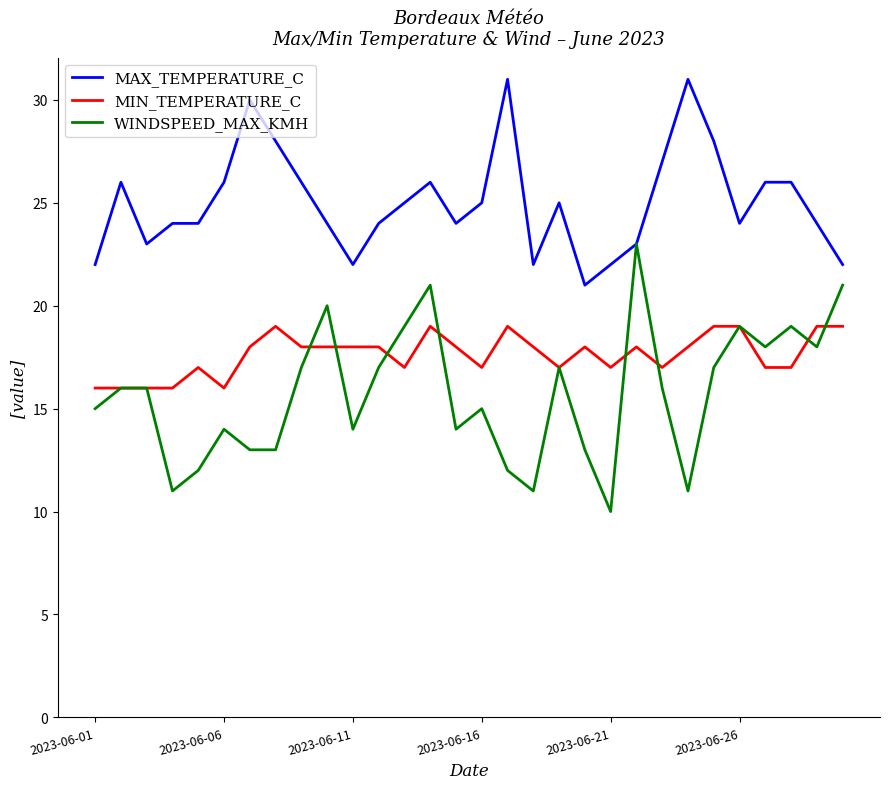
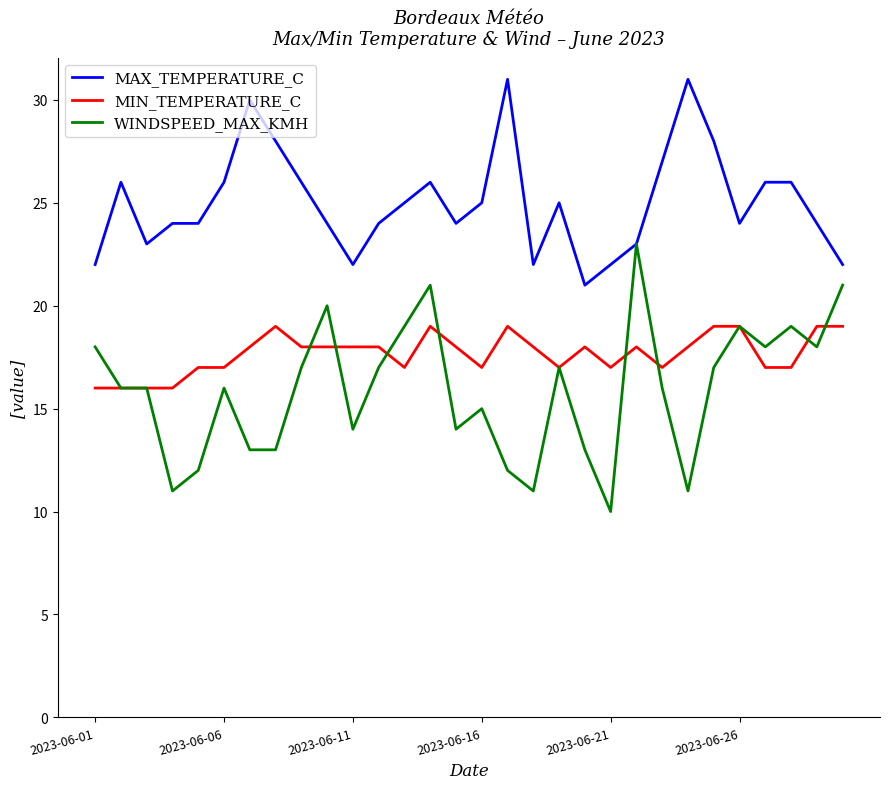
WINDSPEED_MAX_KMH, 2023-06-01: 15 -> 18
MIN_TEMPERATURE_C, 2023-06-06: 16 -> 17
WINDSPEED_MAX_KMH, 2023-06-06: 14 -> 16
